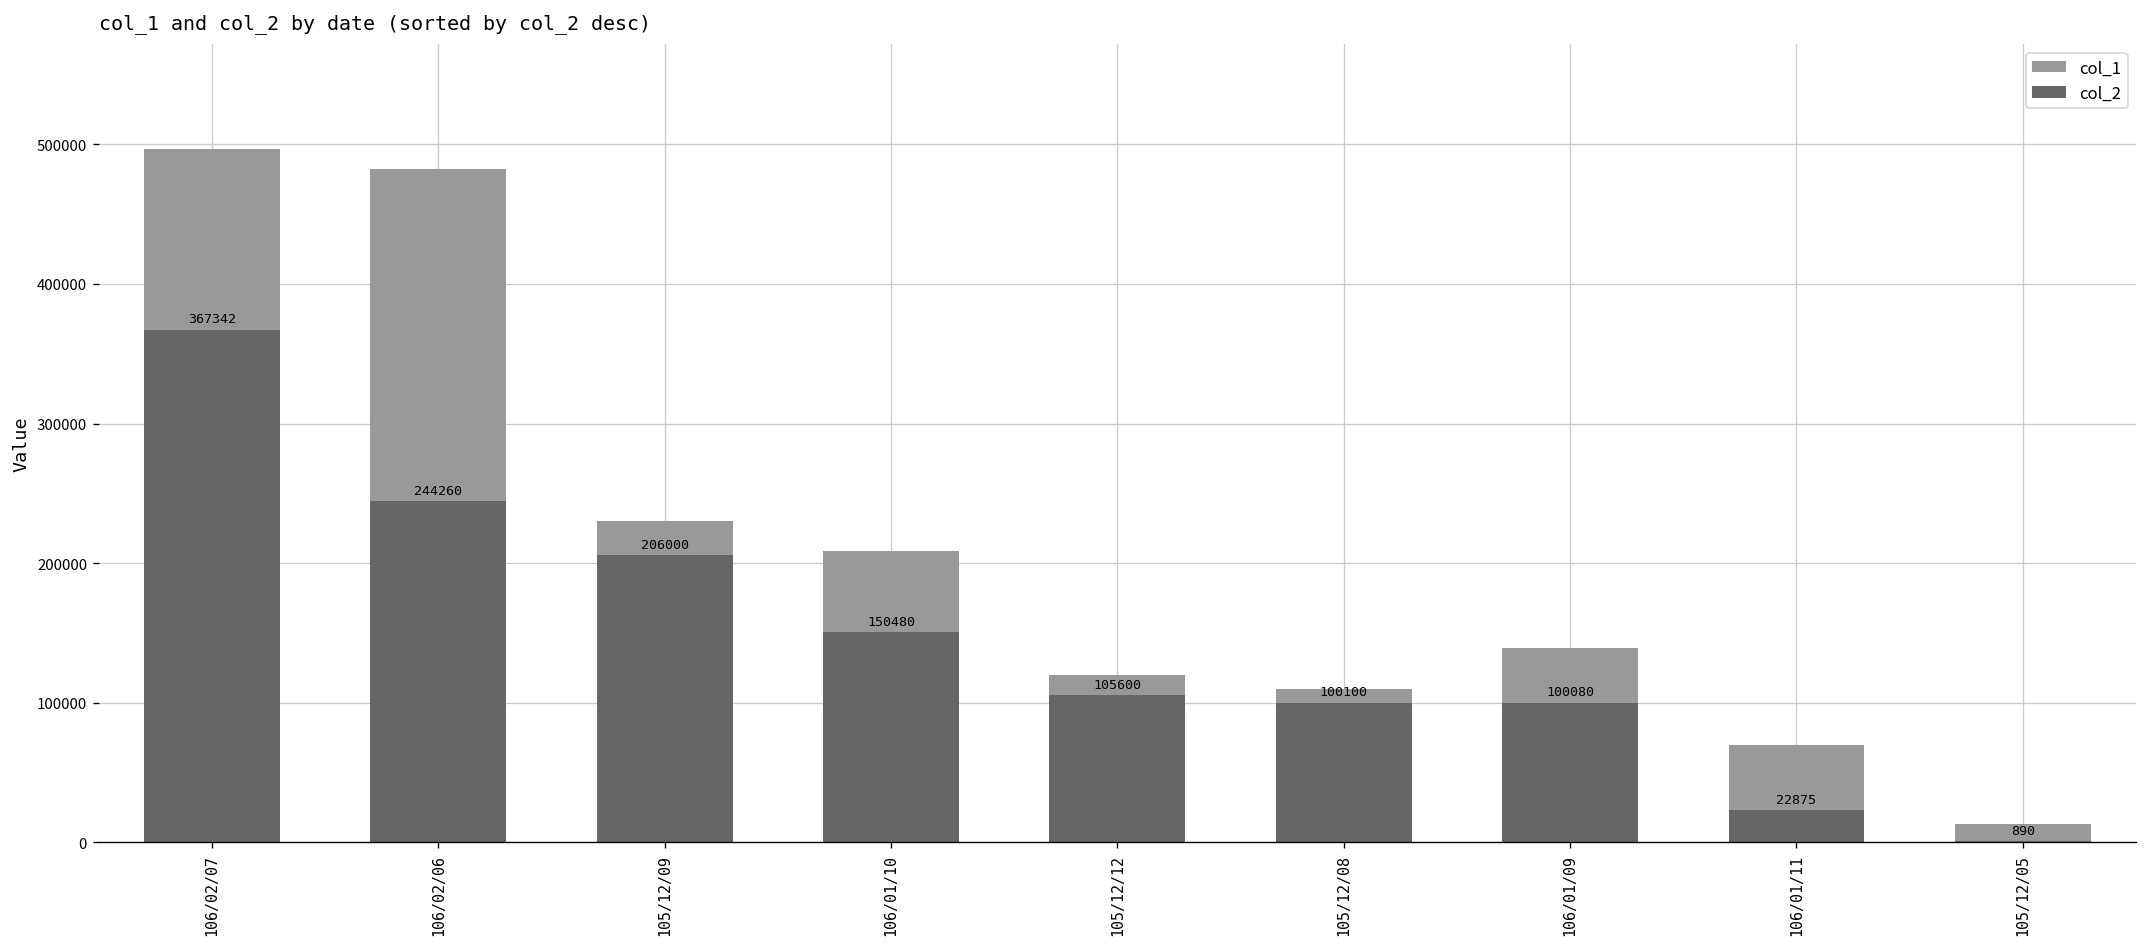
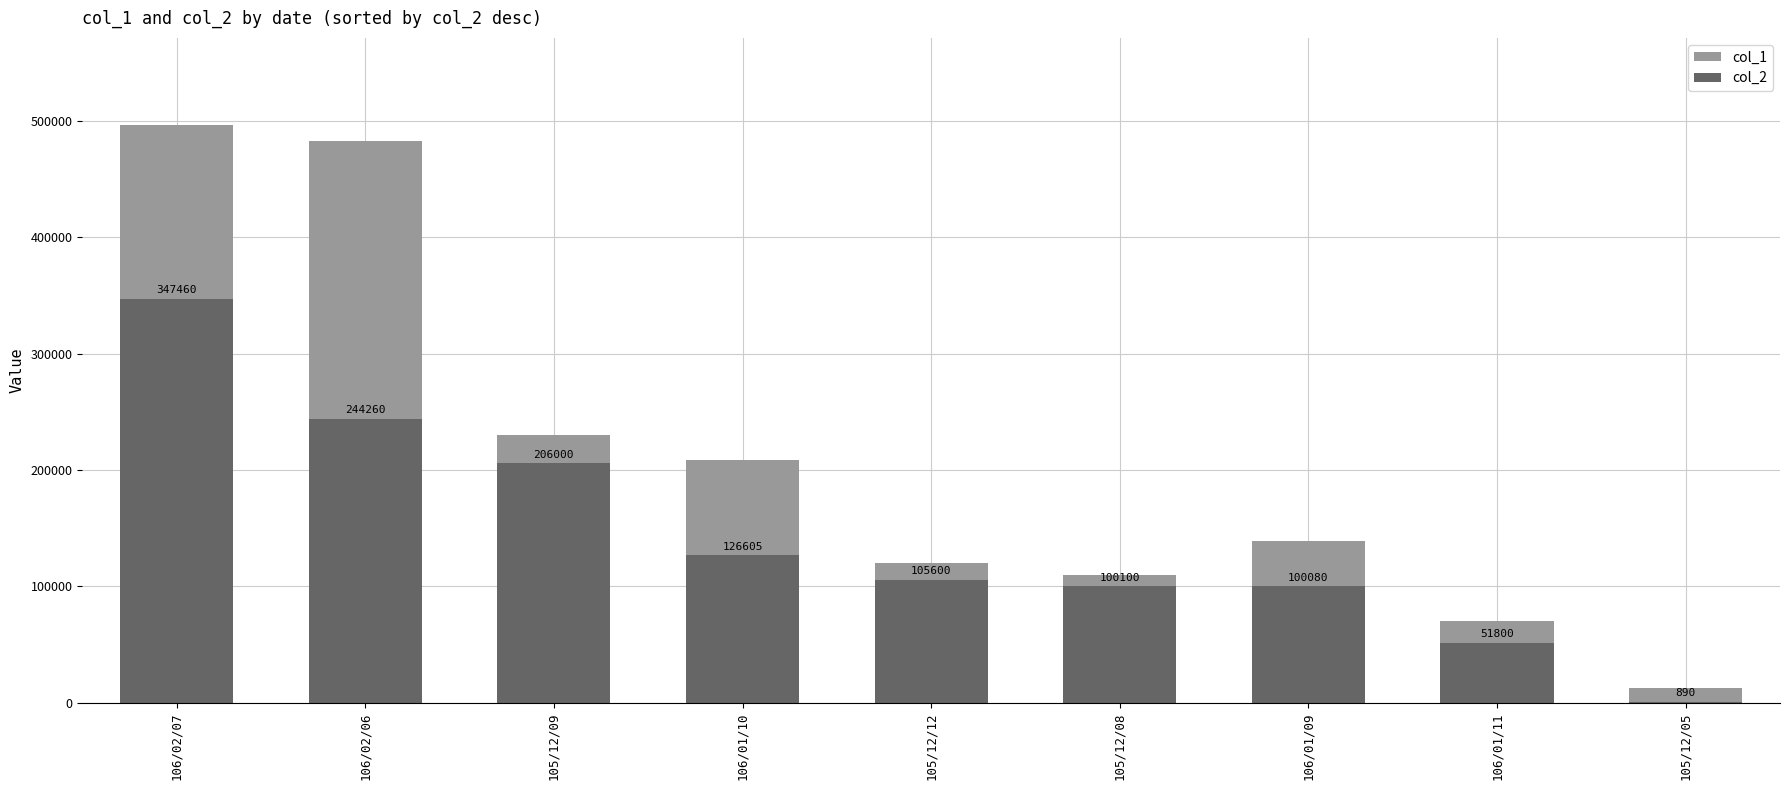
col_2, 106/02/07: 367342 -> 347460
col_2, 106/01/10: 150480 -> 126605
col_2, 106/01/11: 22875 -> 51800
